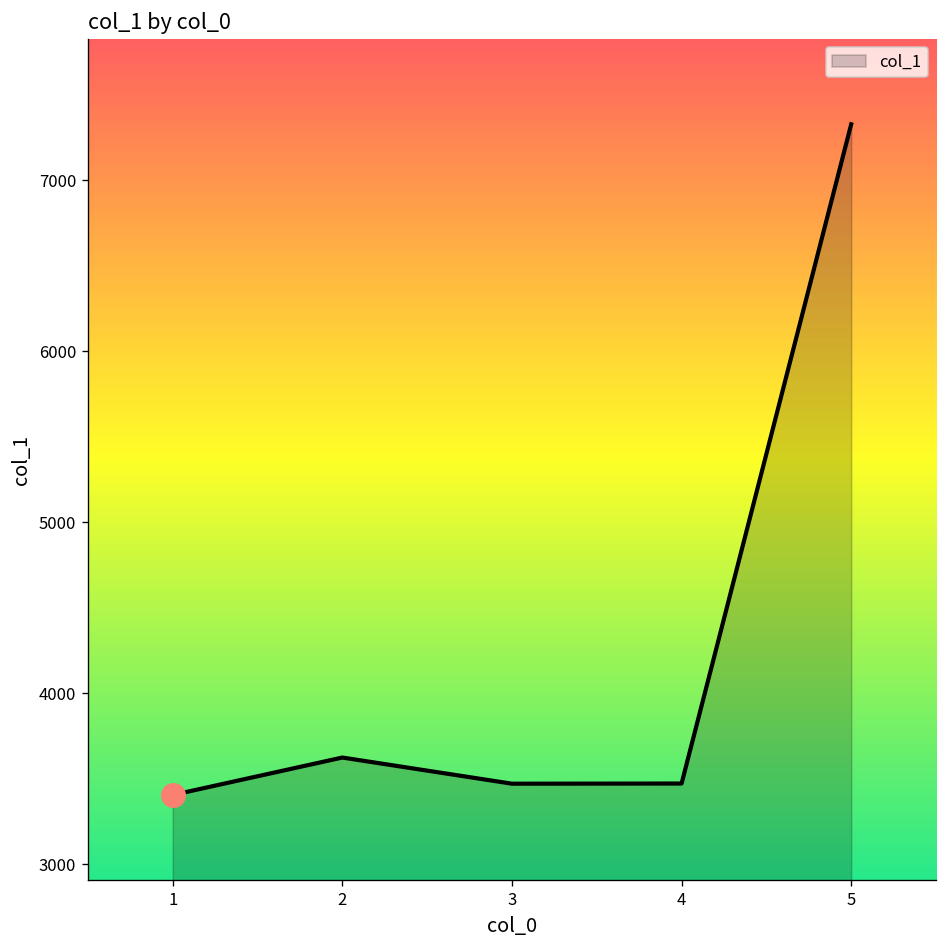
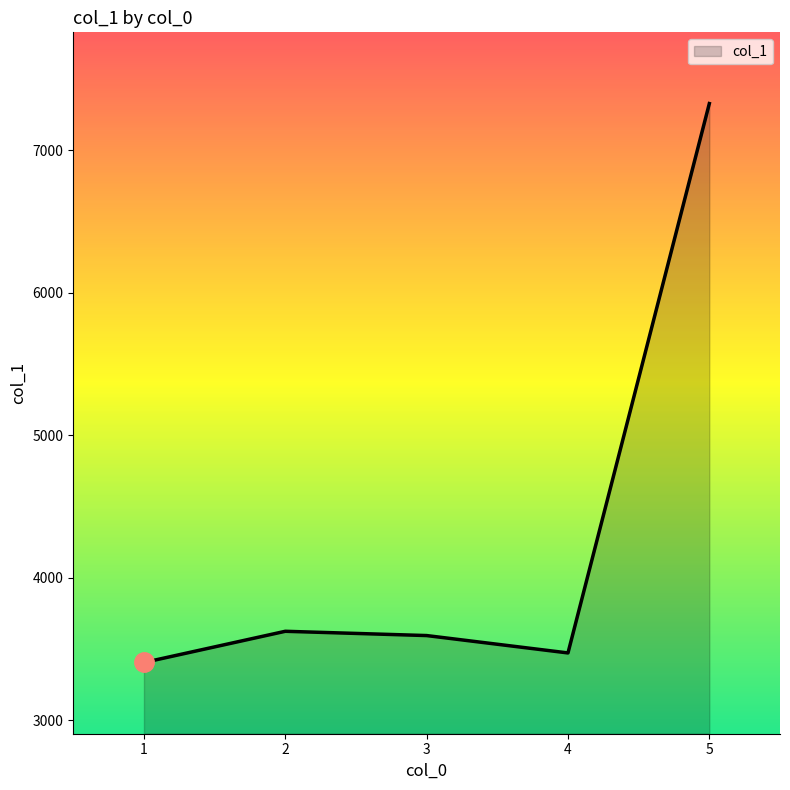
col_1, 3: 3470 -> 3590
